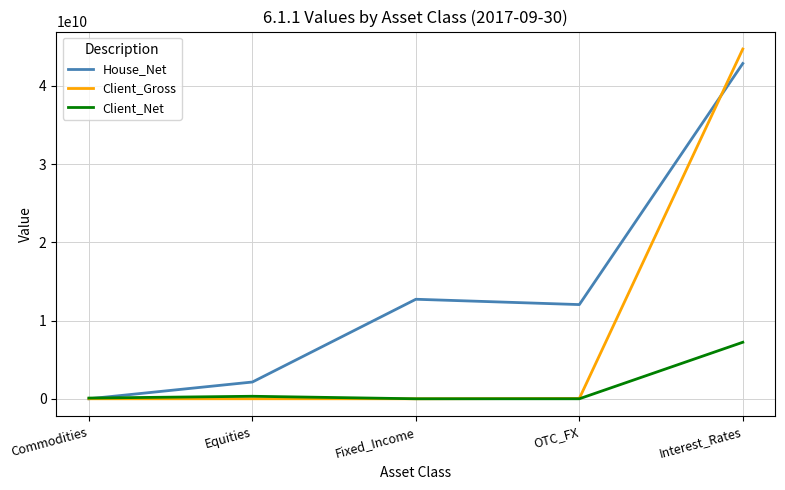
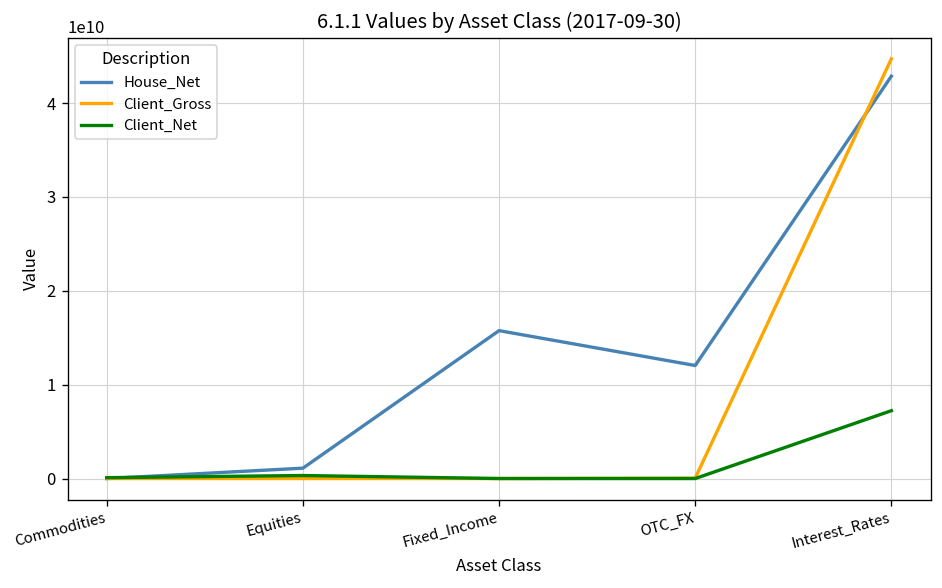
House_Net, Equities: 2000000000 -> 1000000000
House_Net, Fixed_Income: 13000000000 -> 16000000000
